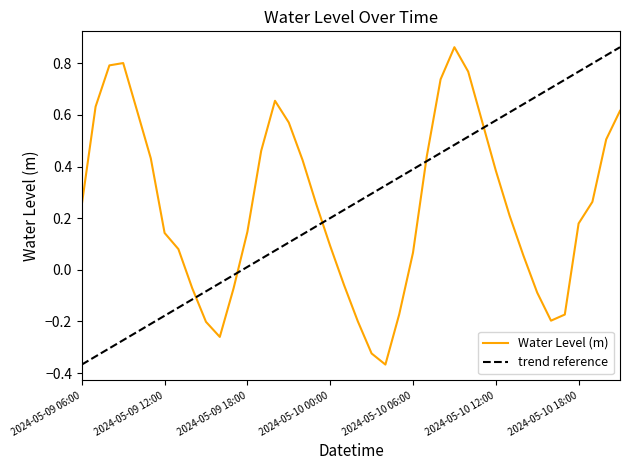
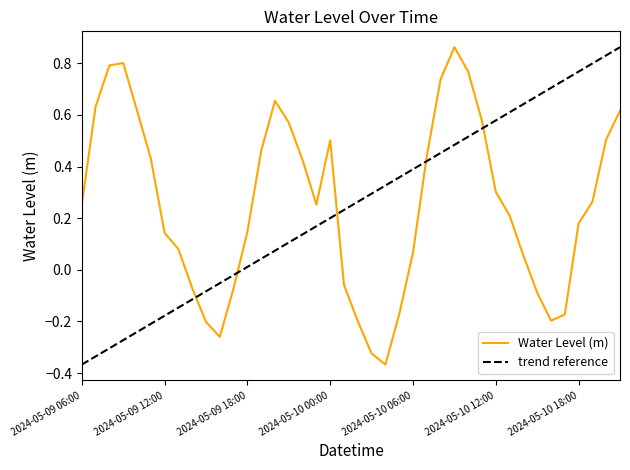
Water Level (m), 2024-05-10 00:00: 0.09 -> 0.50
Water Level (m), 2024-05-10 12:00: 0.38 -> 0.30
